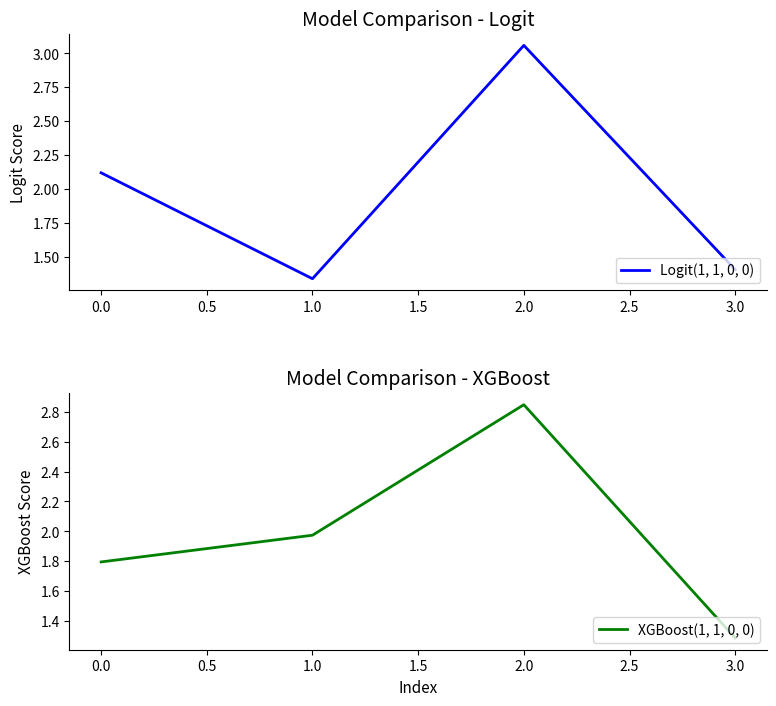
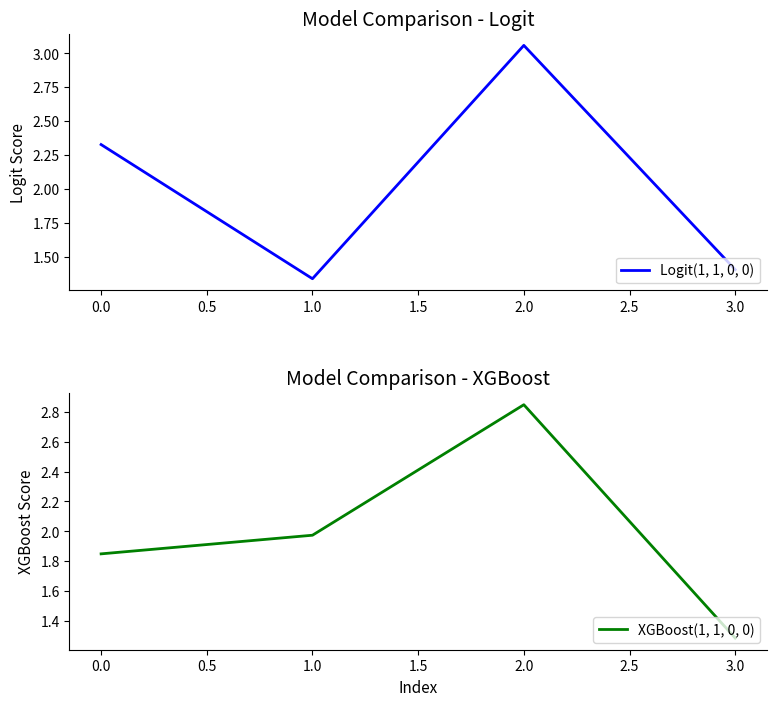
Model Comparison - Logit, 0.0: 2.12 -> 2.33
Model Comparison - XGBoost, 0.0: 1.80 -> 1.85
